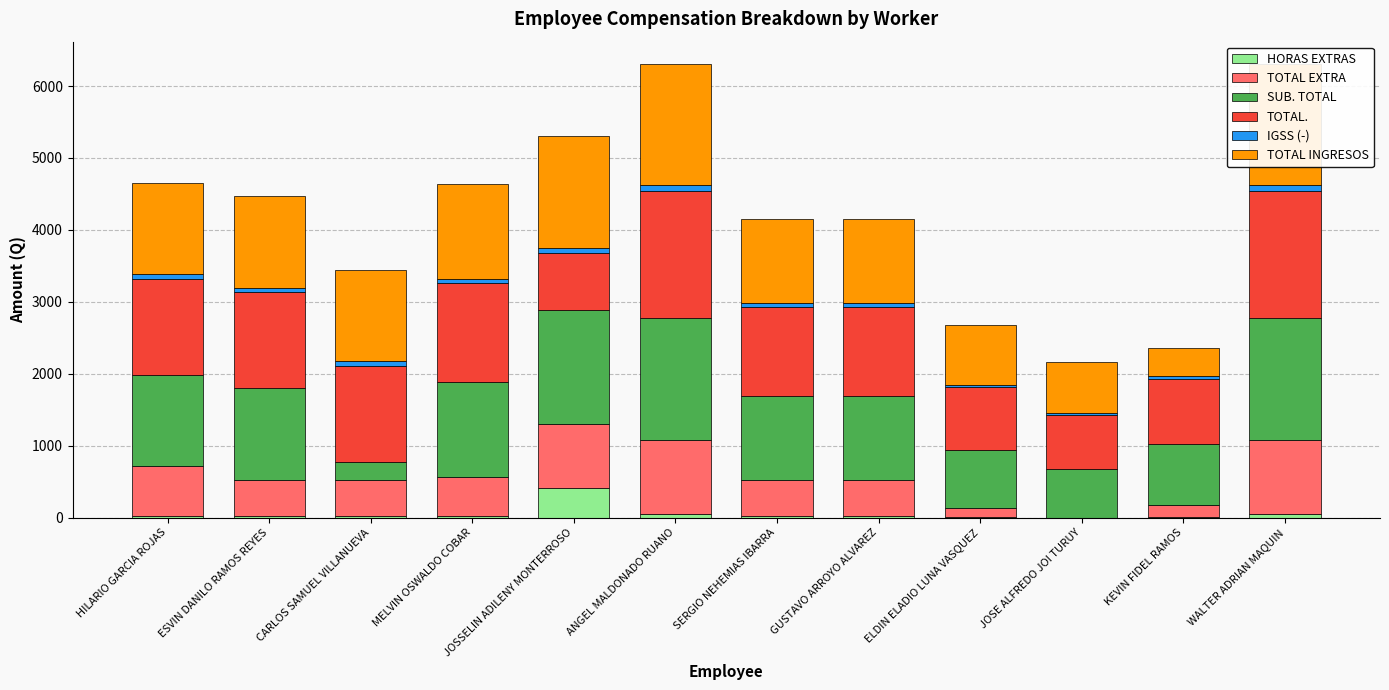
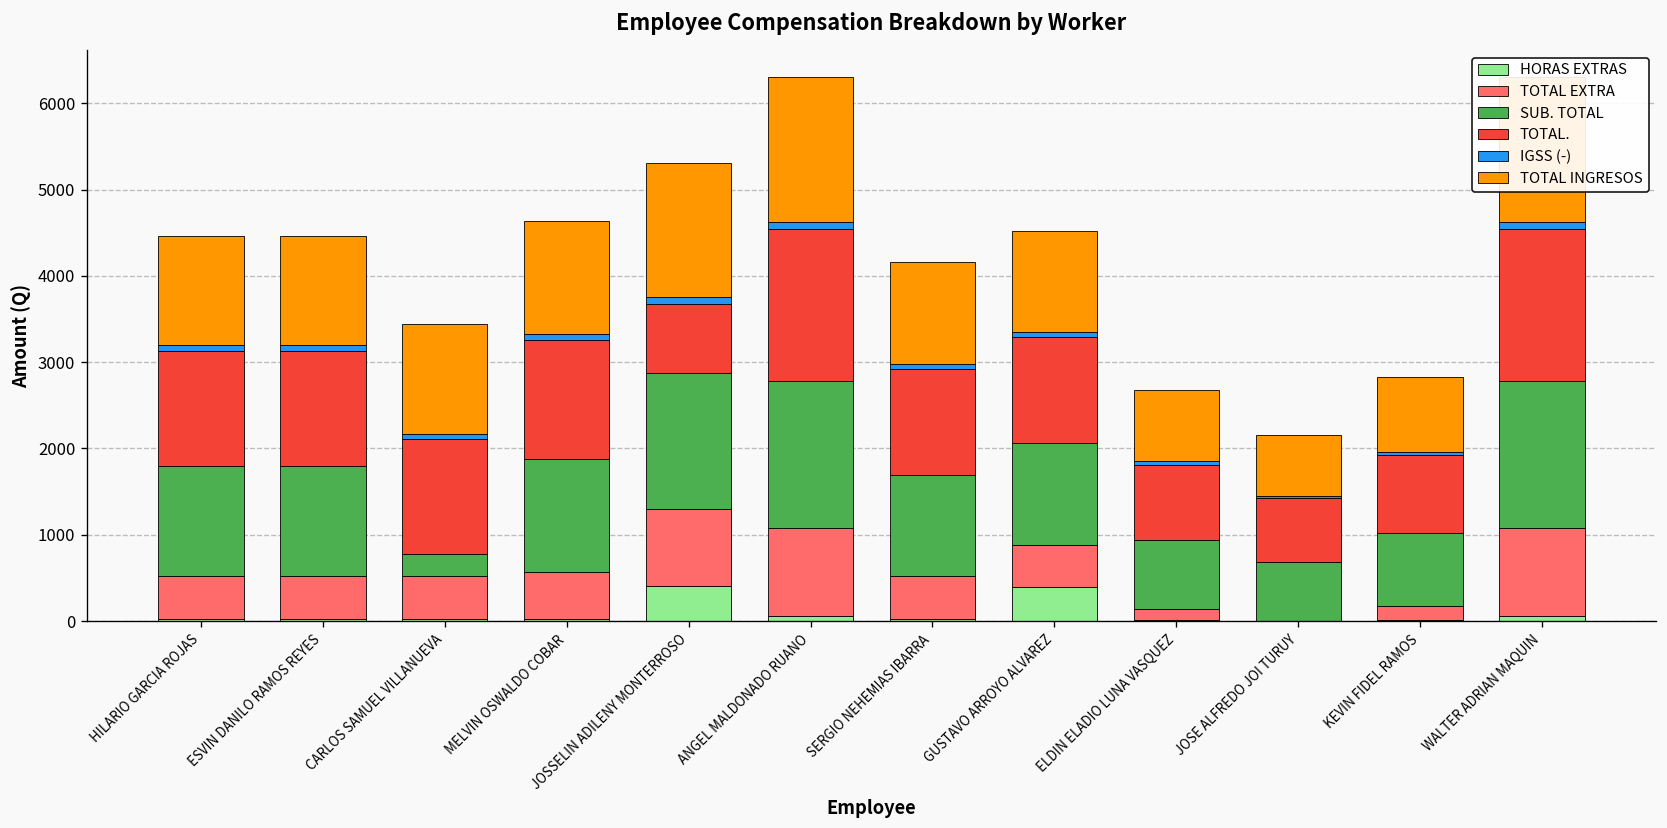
TOTAL EXTRA, HILARIO GARCIA ROJAS: 700 -> 500
HORAS EXTRAS, GUSTAVO ARROYO ALVAREZ: 0 -> 400
TOTAL INGRESOS, KEVIN FIDEL RAMOS: 400 -> 900
